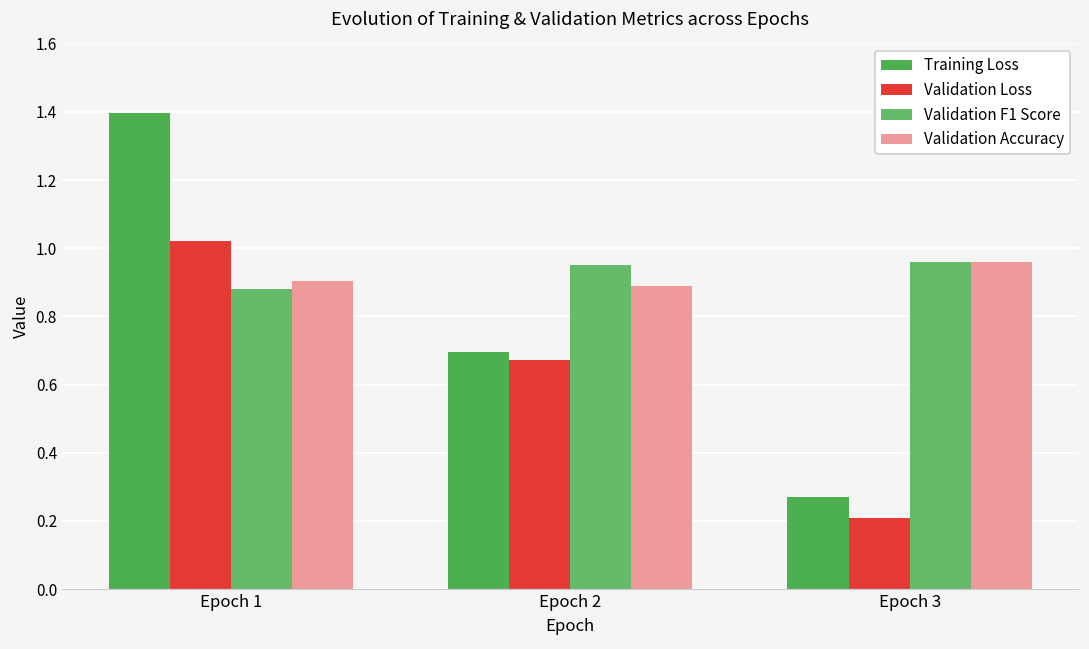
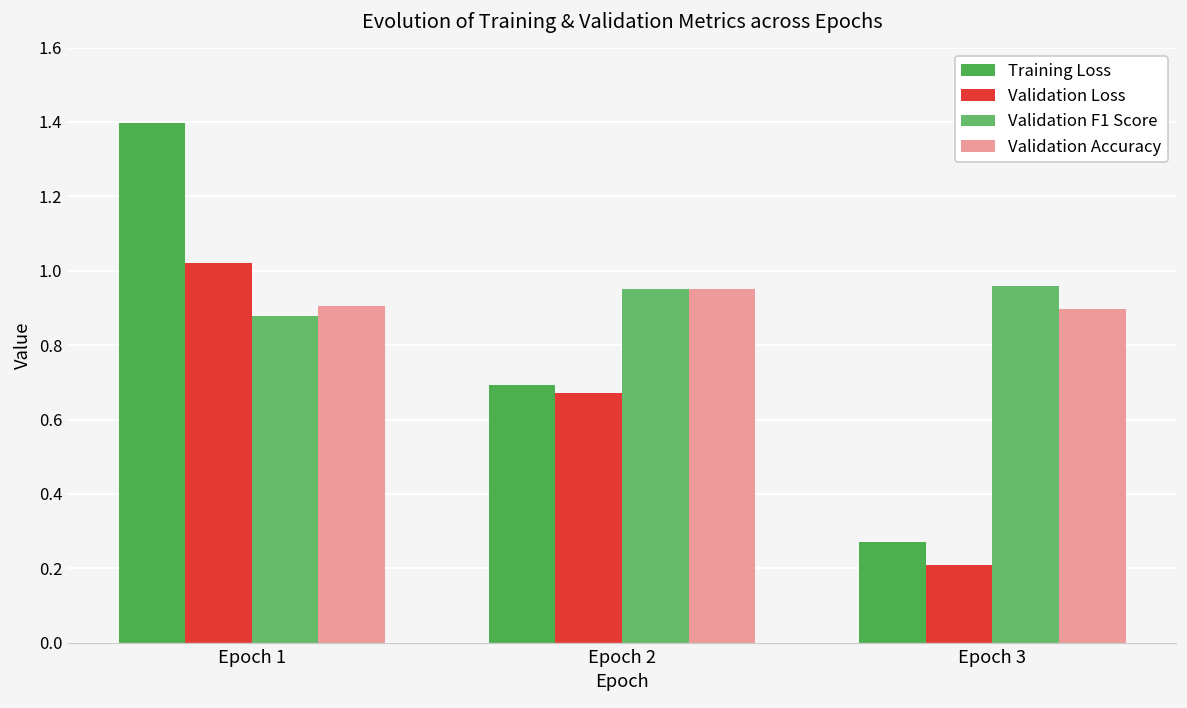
Validation Accuracy, Epoch 2: 0.89 -> 0.95
Validation Accuracy, Epoch 3: 0.96 -> 0.90
